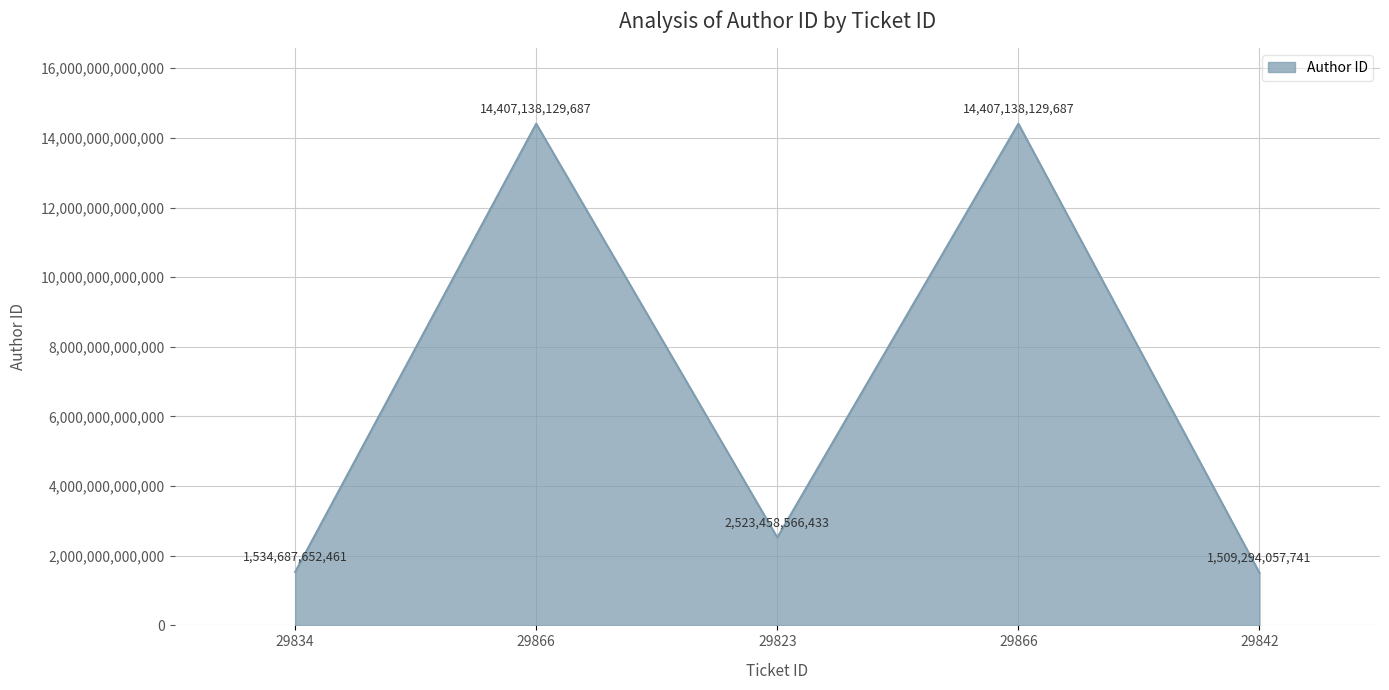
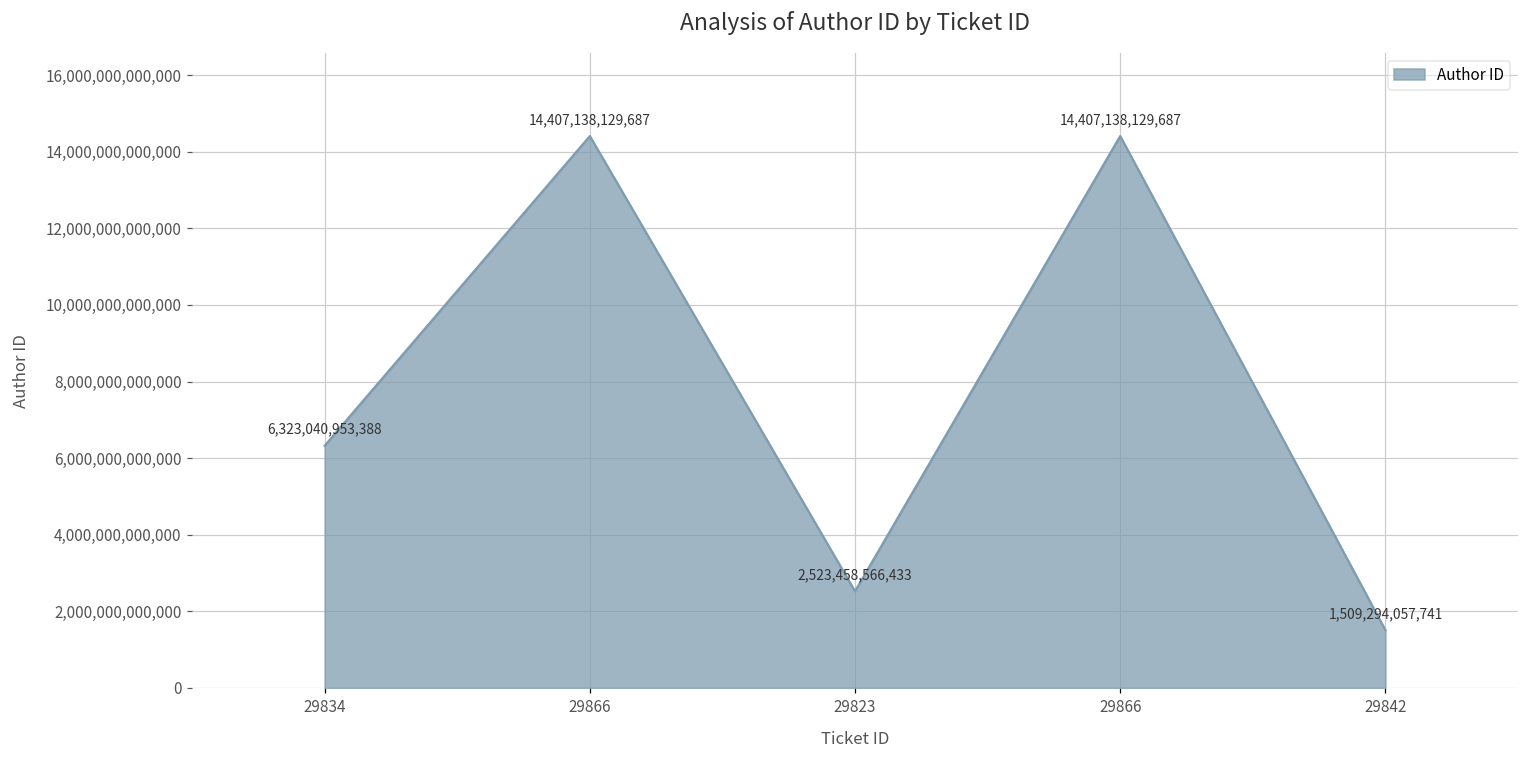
29834: 1,534,687,652,461 -> 6,323,040,953,388
